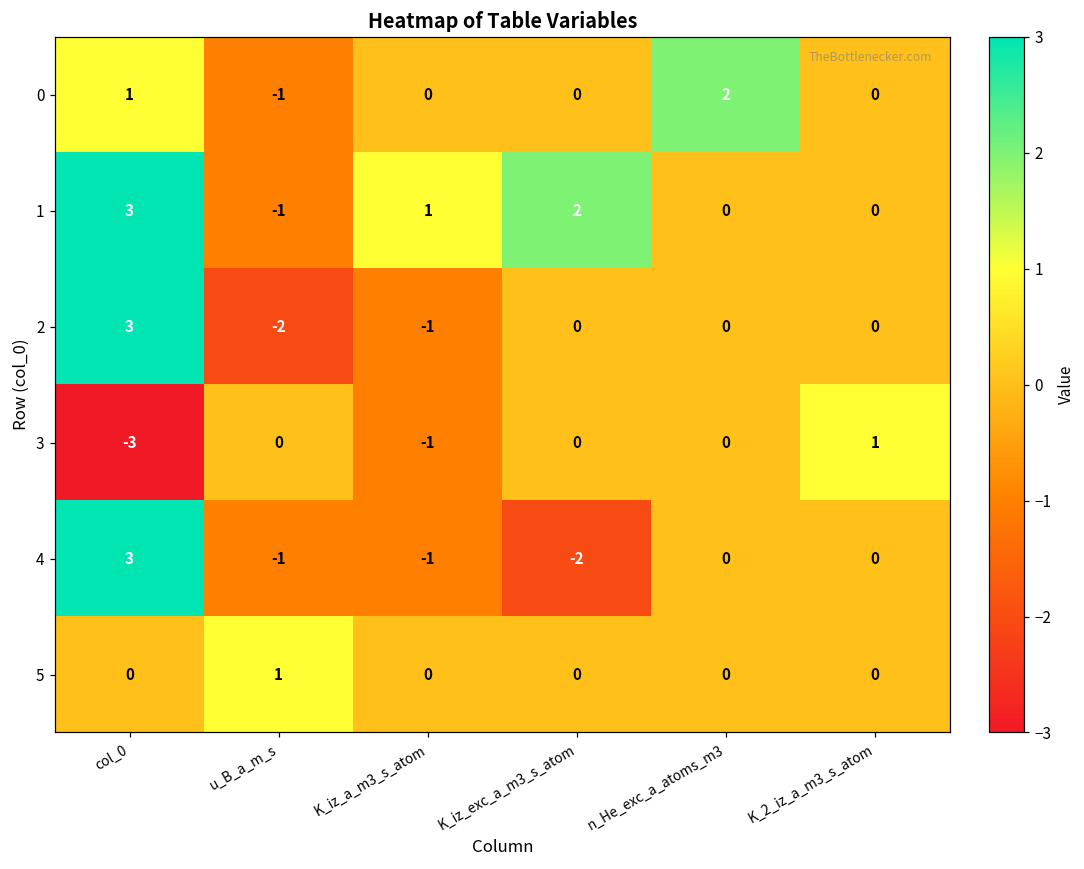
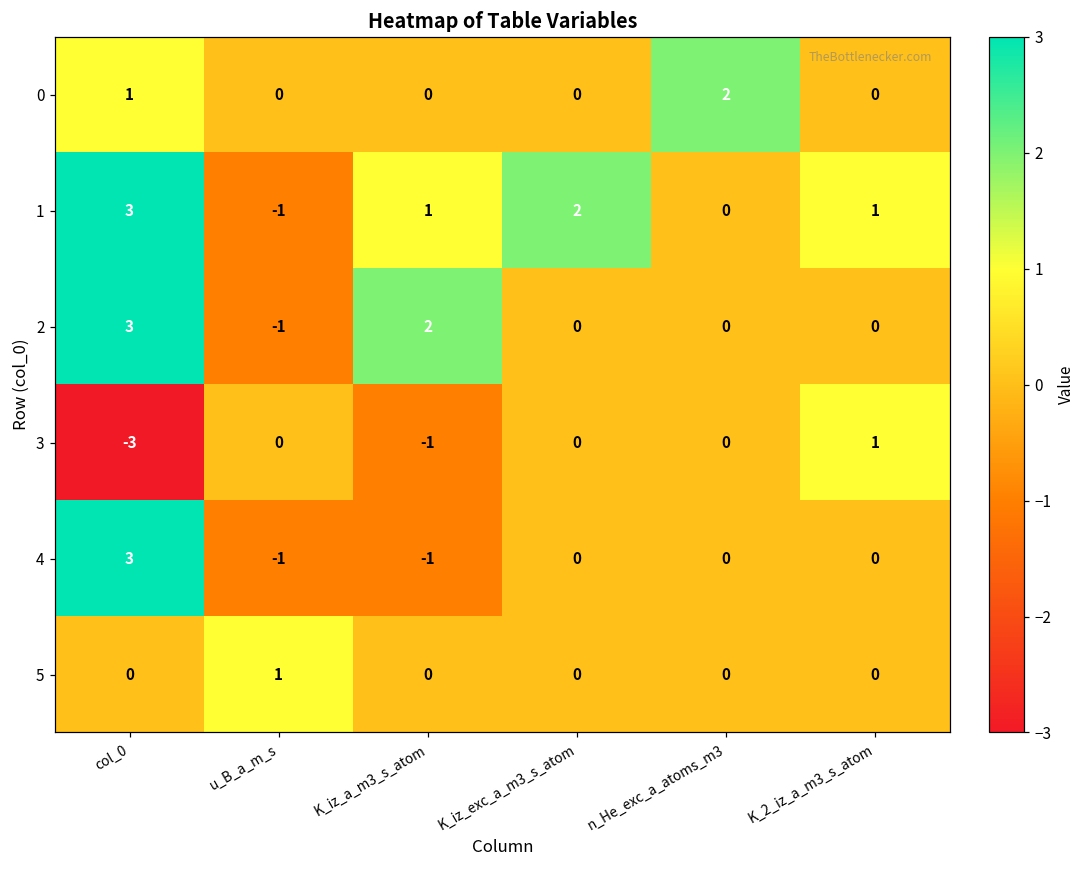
0, u_B_a_m_s: -1 -> 0
1, K_2_iz_a_m3_s_atom: 0 -> 1
2, u_B_a_m_s: -2 -> -1
2, K_iz_a_m3_s_atom: -1 -> 2
4, K_iz_exc_a_m3_s_atom: -2 -> 0
